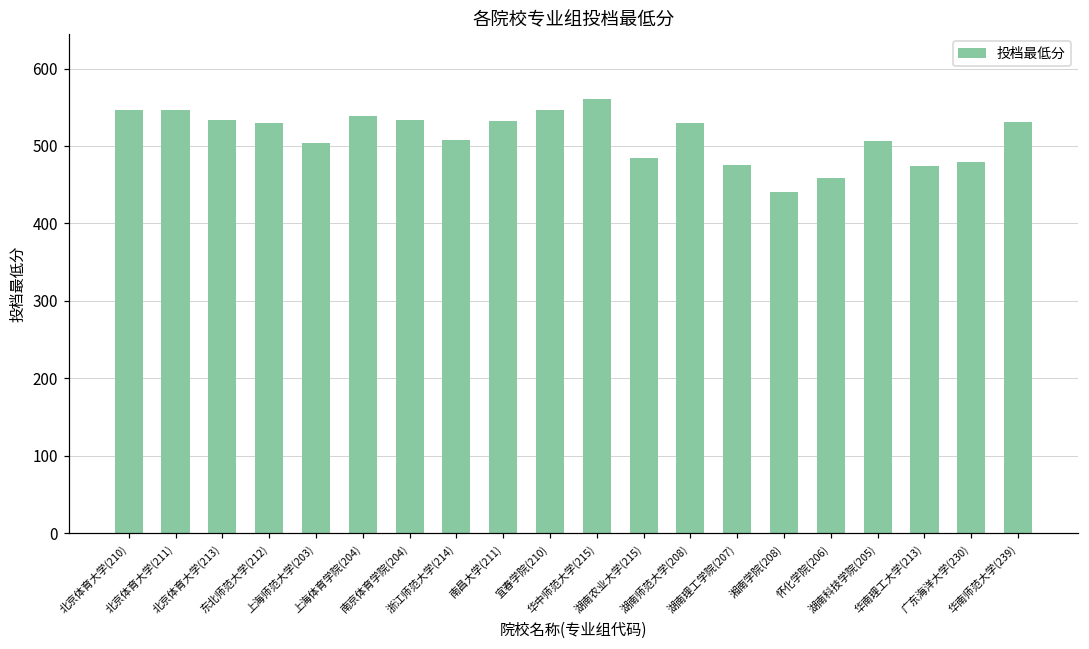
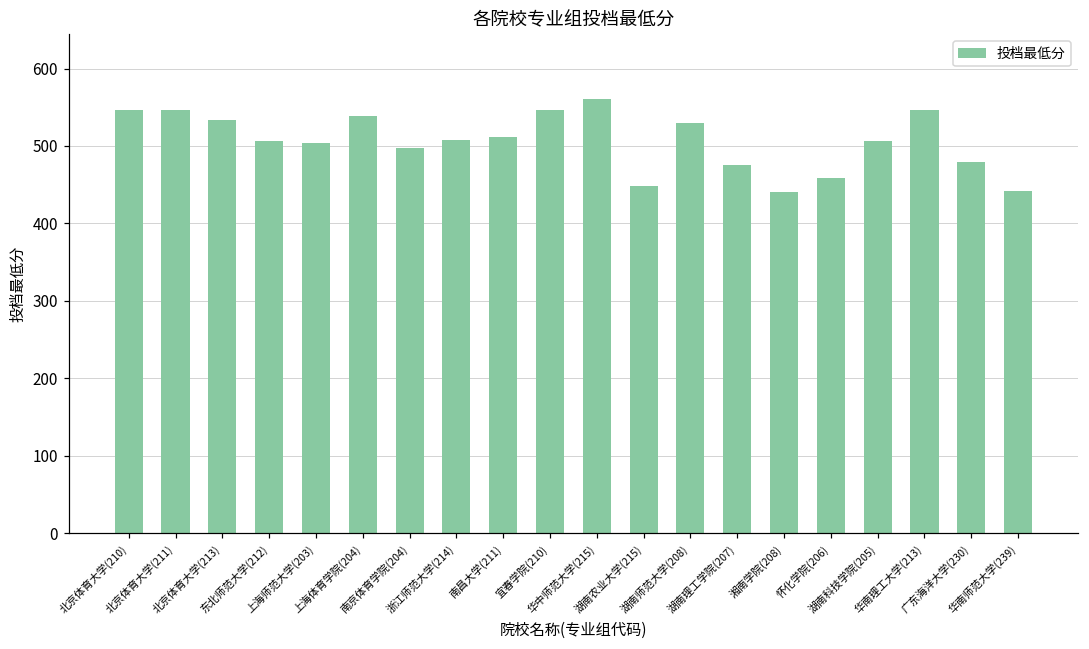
东北师范大学(212): 530 -> 510
南京体育学院(204): 530 -> 500
南昌大学(211): 530 -> 510
湖南农业大学(215): 490 -> 450
华南理工大学(213): 470 -> 550
华南师范大学(239): 530 -> 440
